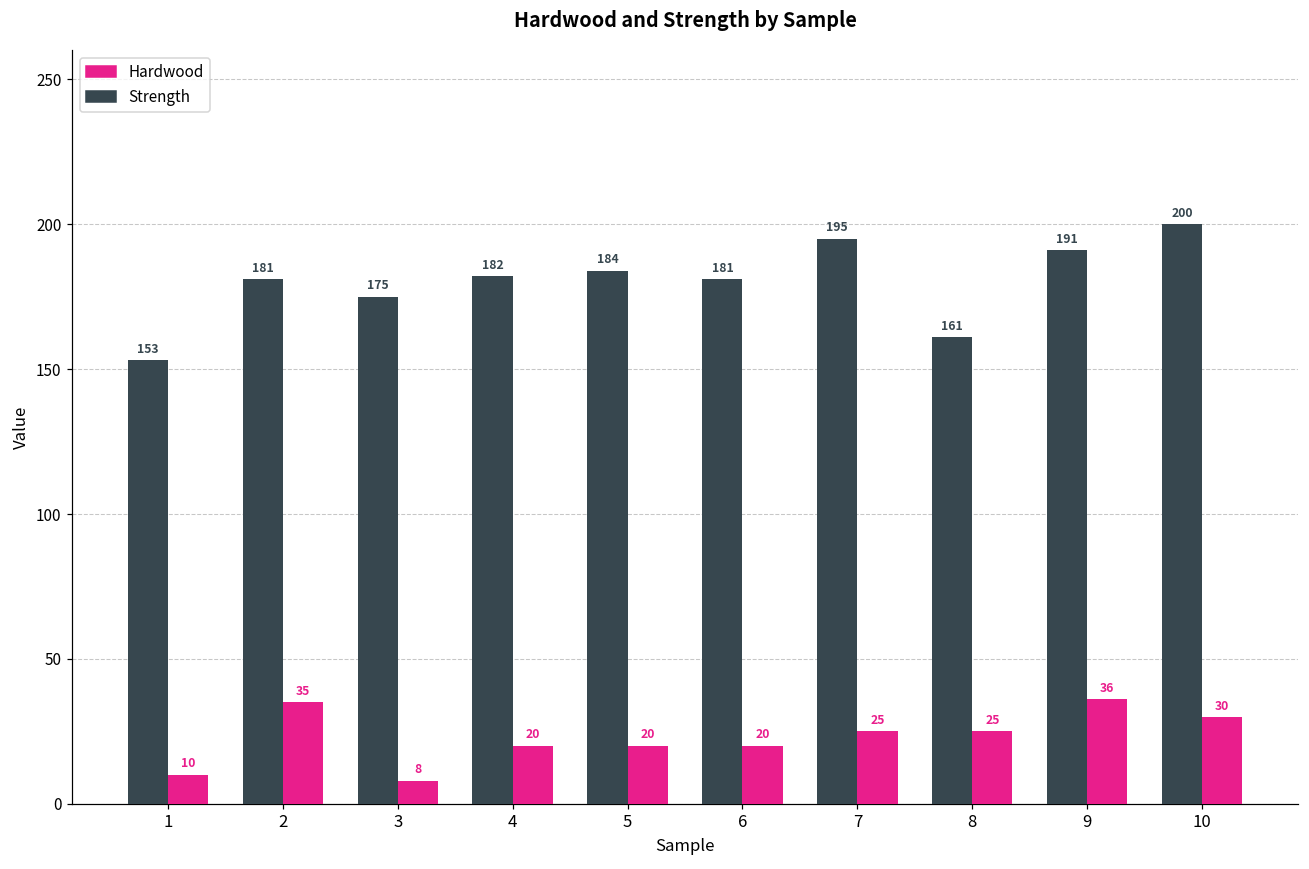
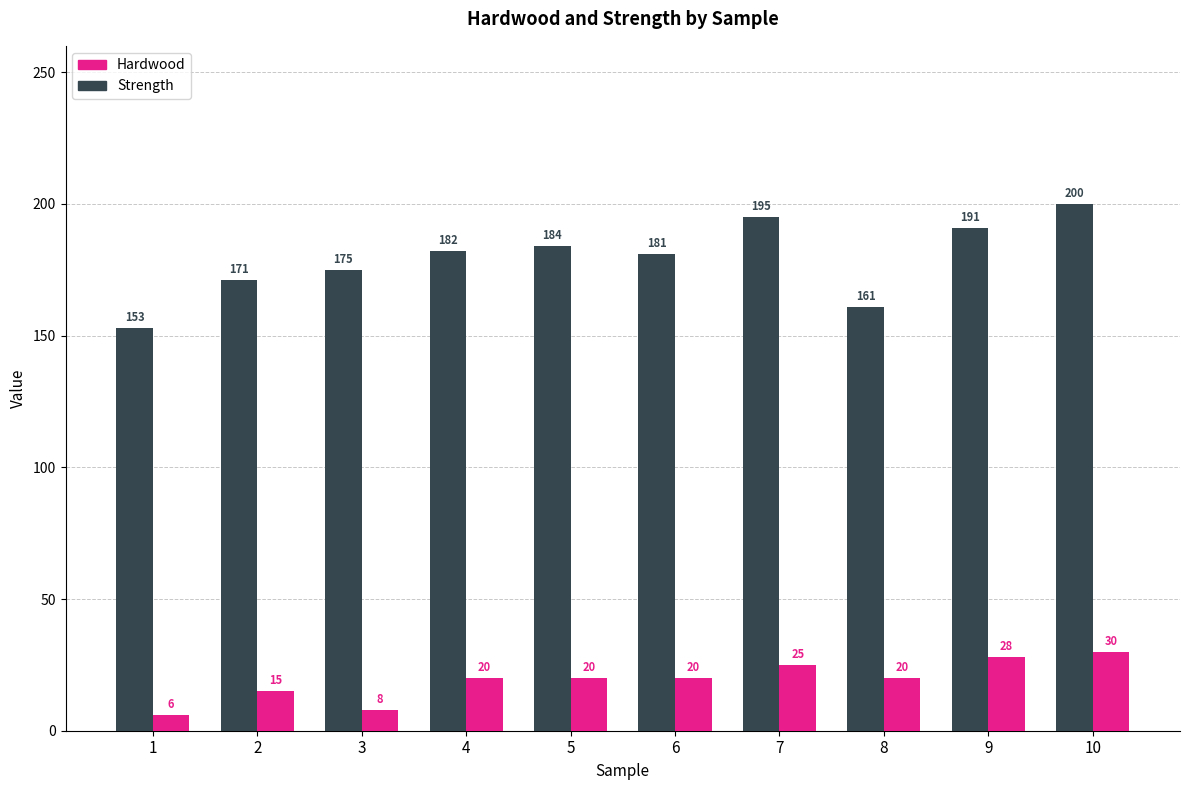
Hardwood, 1: 10 -> 6
Strength, 2: 181 -> 171
Hardwood, 2: 35 -> 15
Hardwood, 8: 25 -> 20
Hardwood, 9: 36 -> 28
